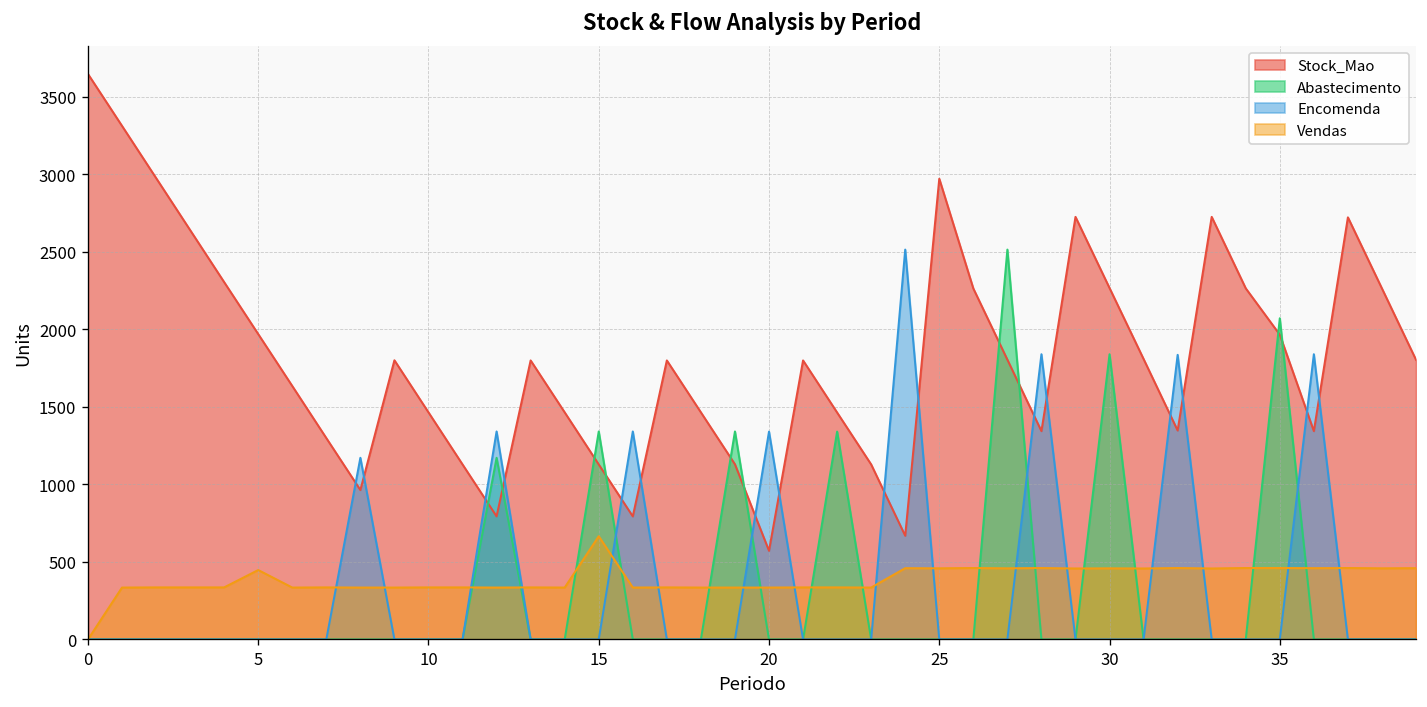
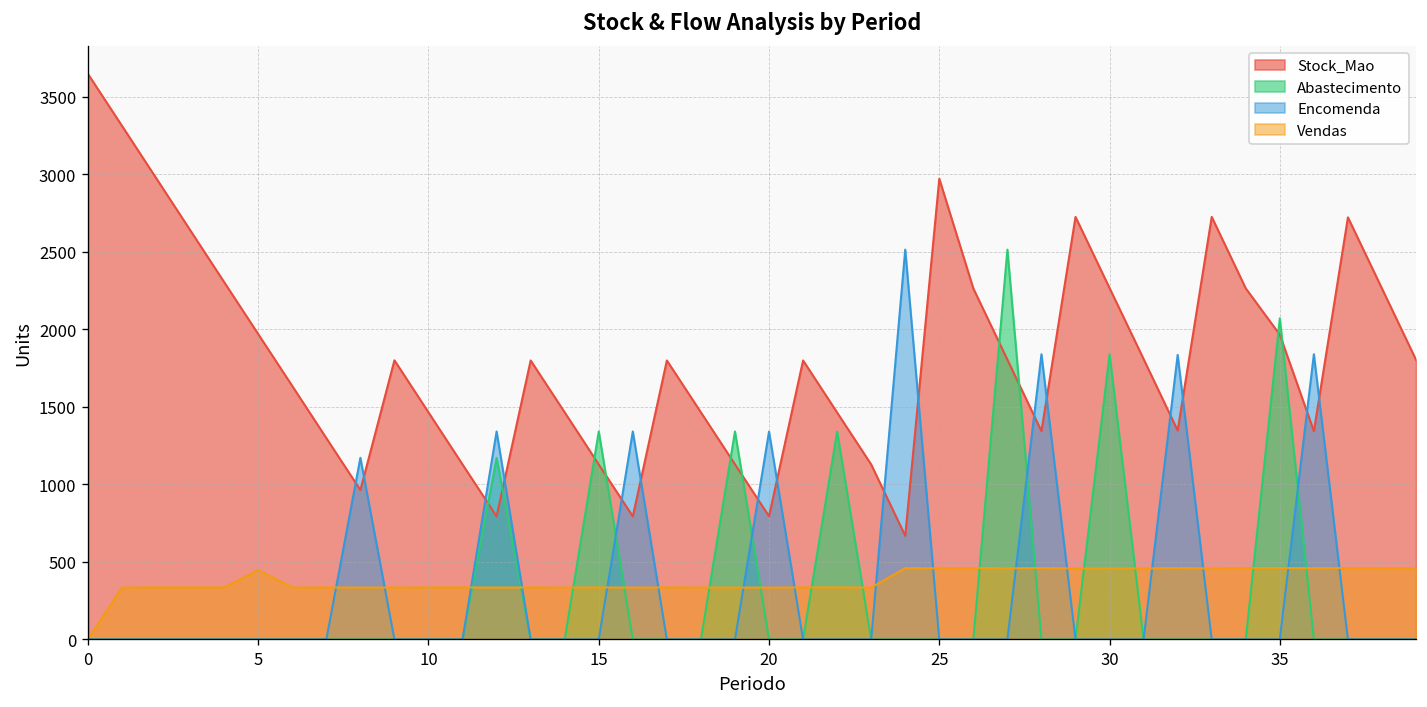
Vendas, 15: 670 -> 340
Stock_Mao, 20: 570 -> 800
